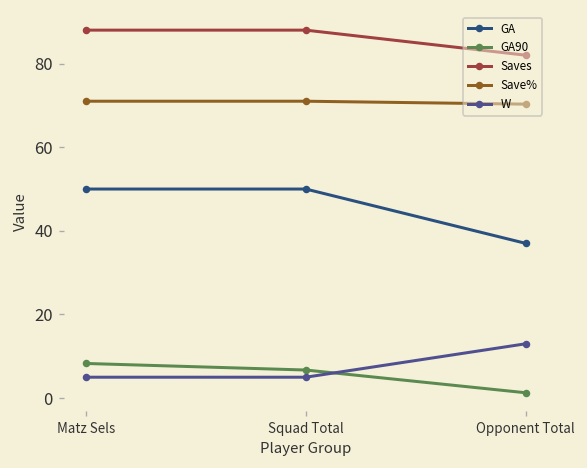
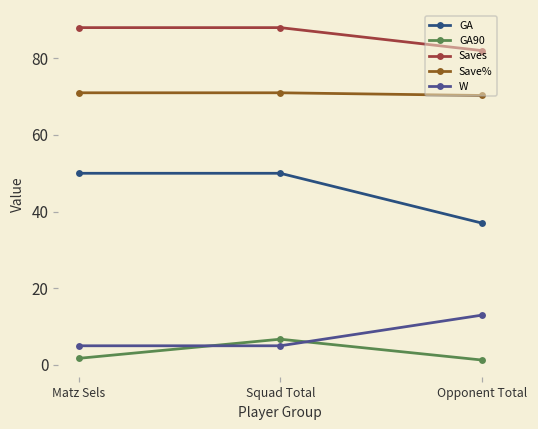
GA90, Matz Sels: 8 -> 2
